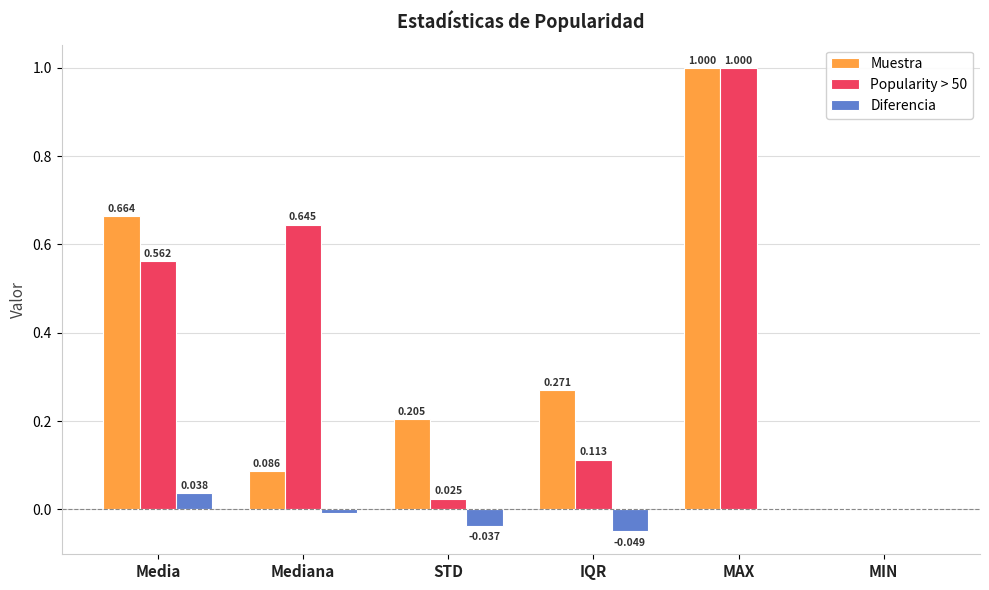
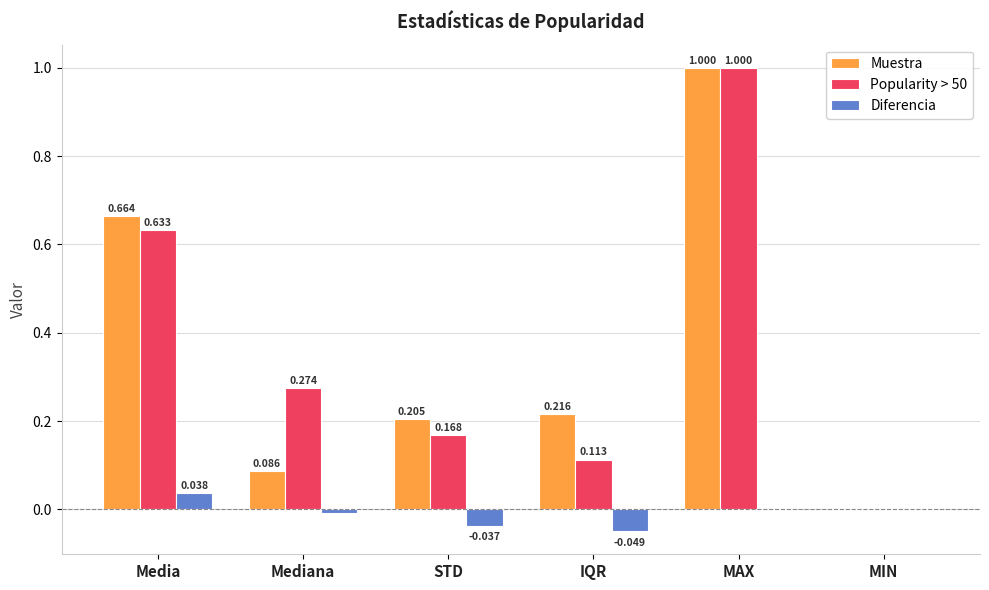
Popularity > 50, Media: 0.562 -> 0.633
Popularity > 50, Mediana: 0.645 -> 0.274
Popularity > 50, STD: 0.025 -> 0.168
Muestra, IQR: 0.271 -> 0.216
